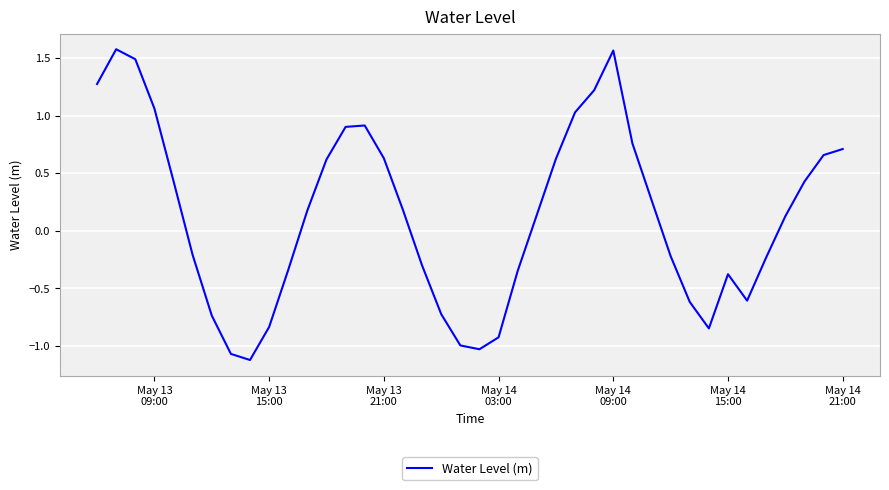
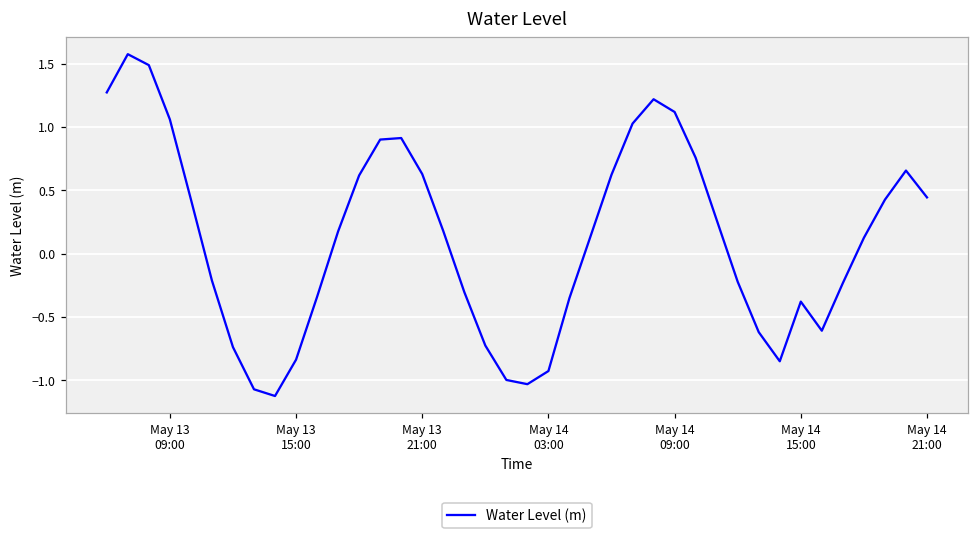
May 14 09:00: 1.56 -> 1.12
May 14 21:00: 0.71 -> 0.44
